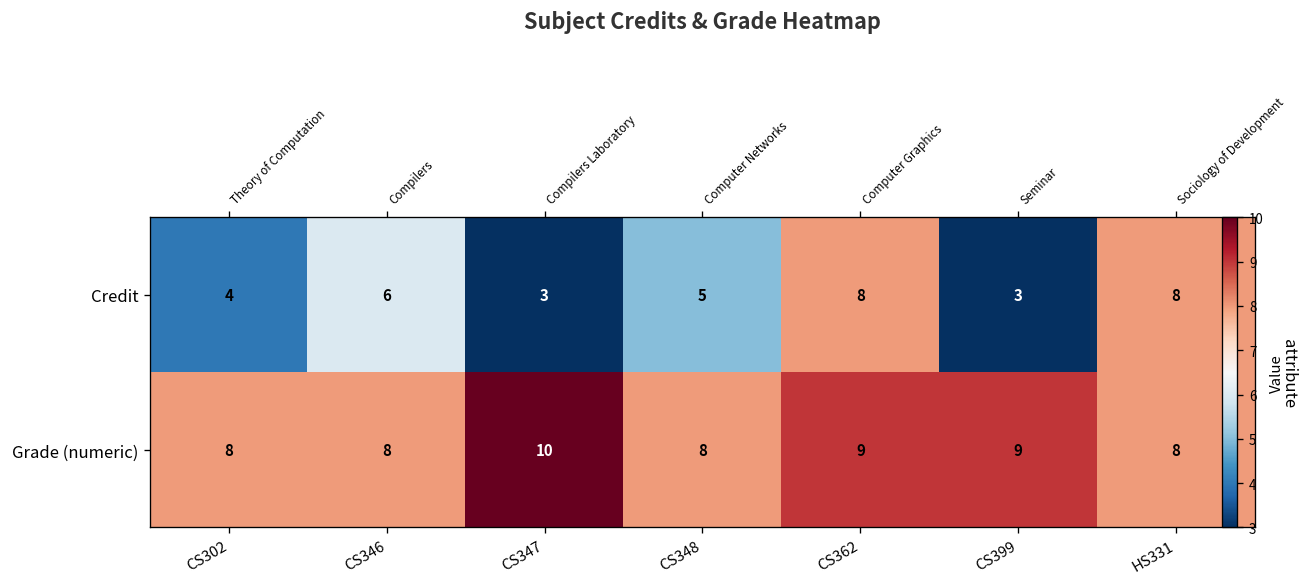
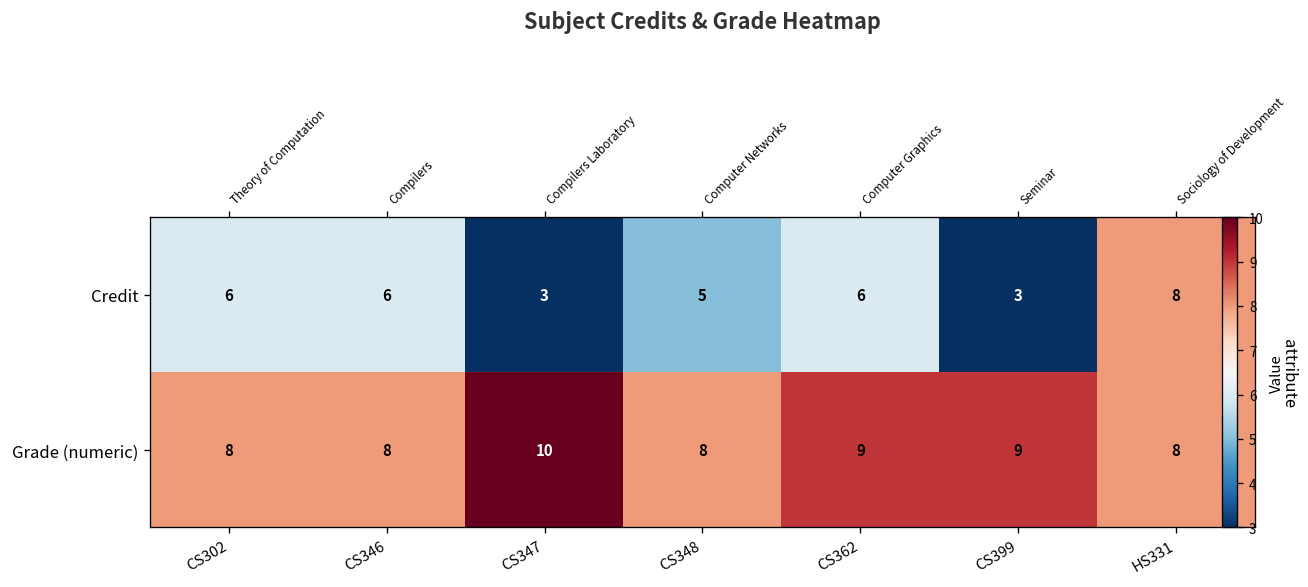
Credit, CS302: 4 -> 6
Credit, CS362: 8 -> 6
